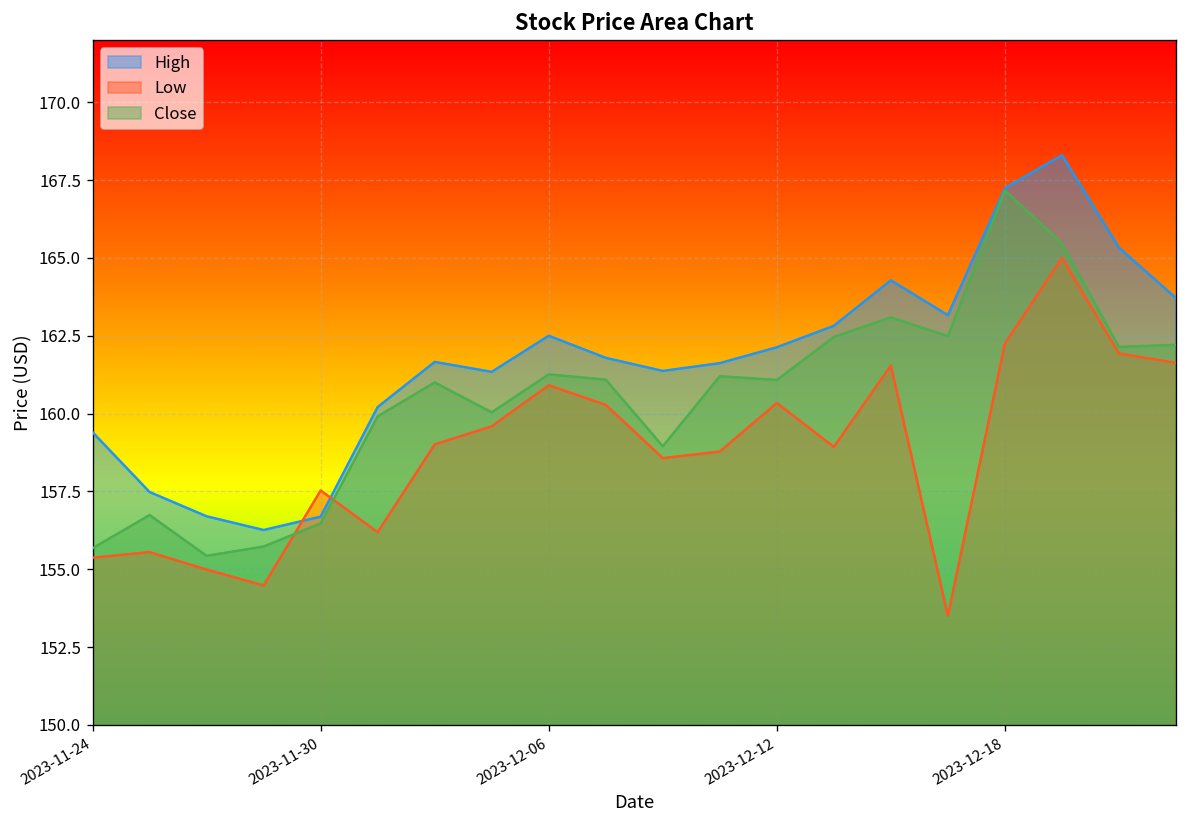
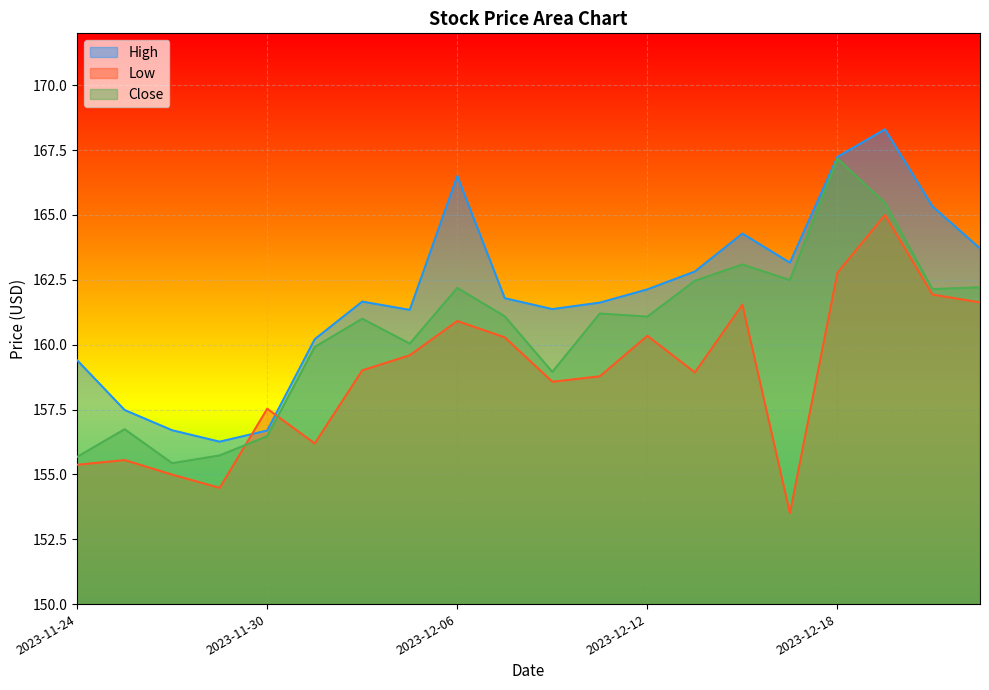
High, 2023-12-06: 162.5 -> 166.5
Close, 2023-12-06: 161.3 -> 162.2
Low, 2023-12-18: 162.3 -> 162.8
